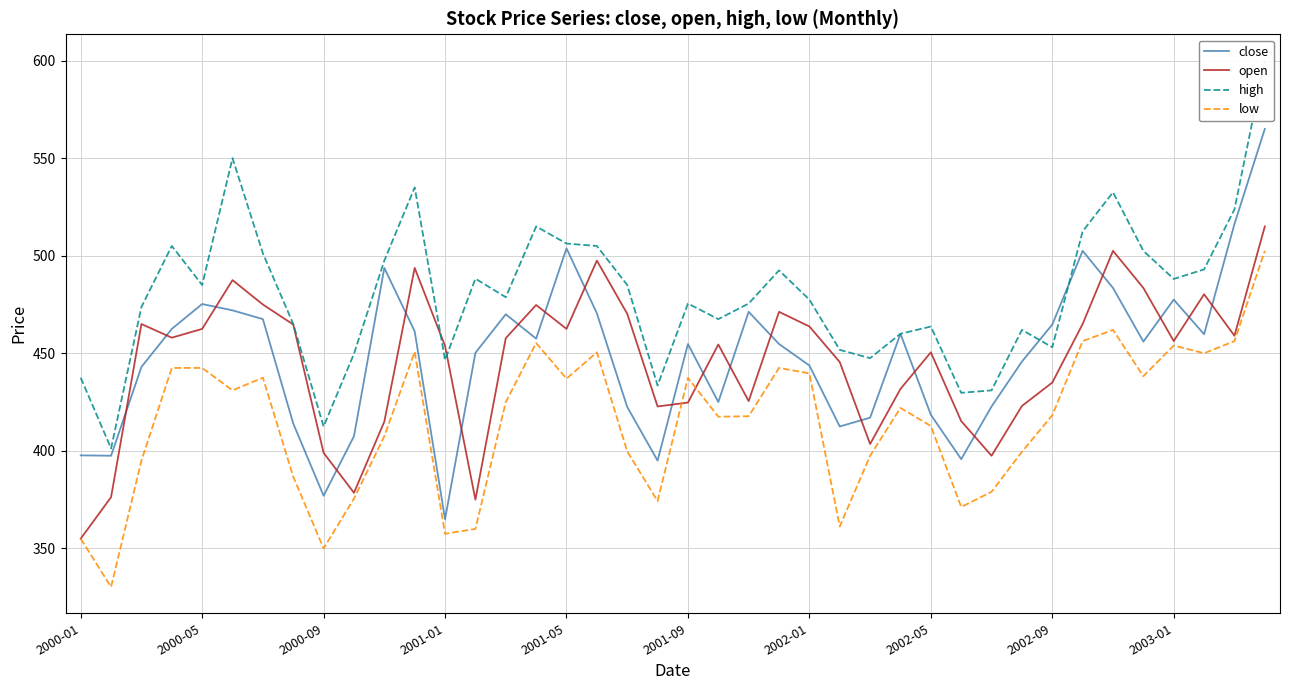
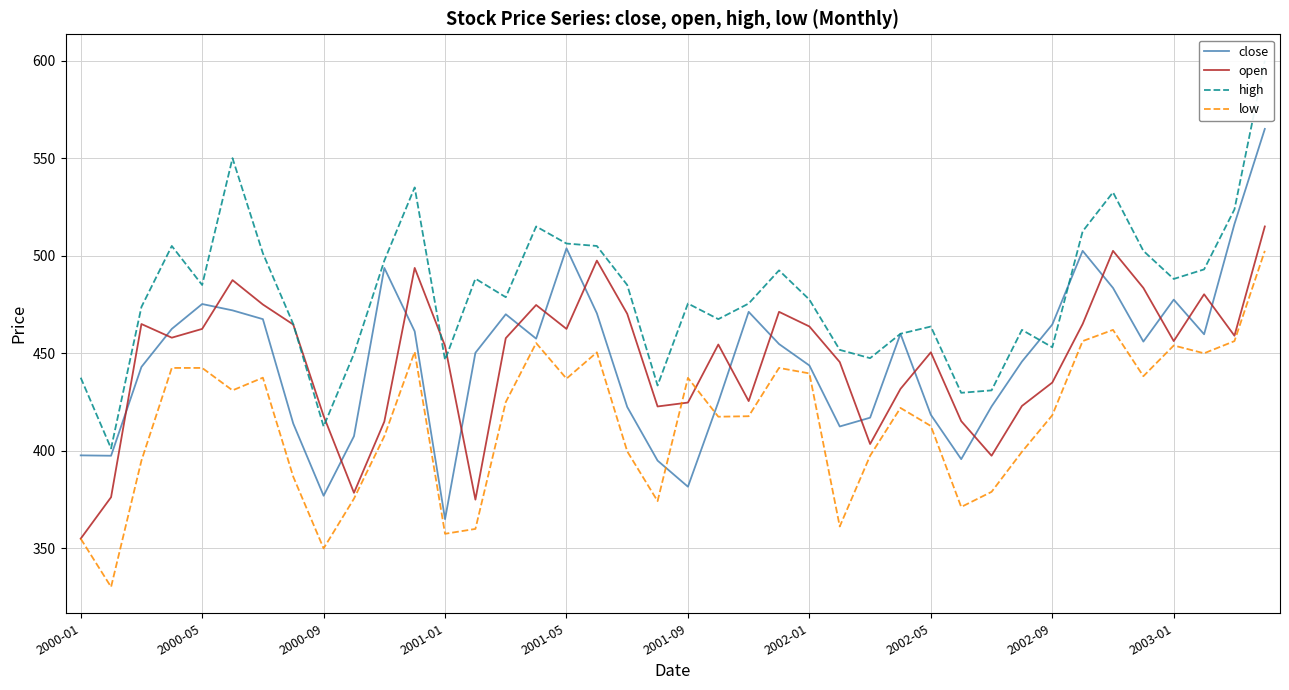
open, 2000-09: 399 -> 418
close, 2001-09: 455 -> 382
